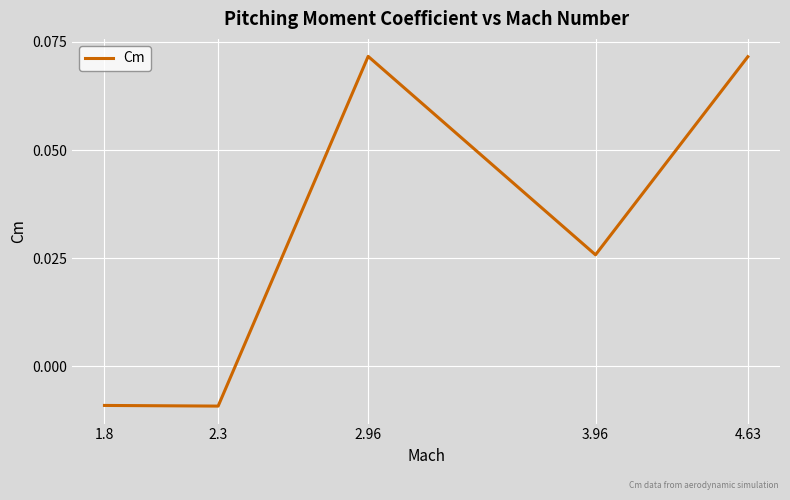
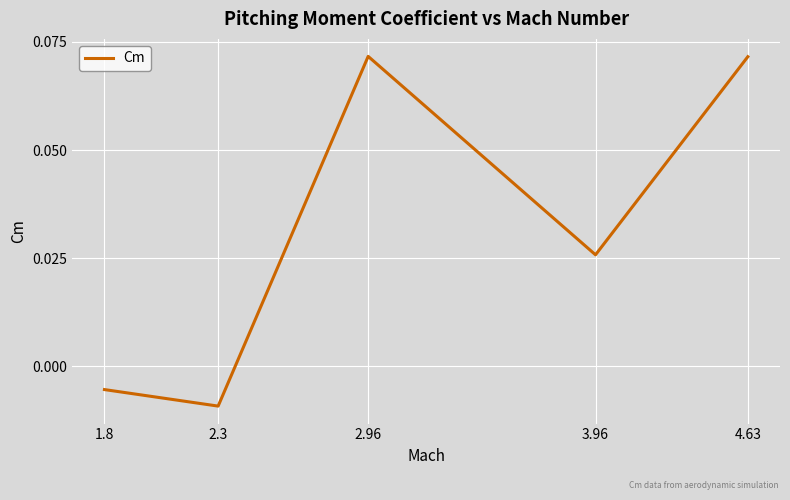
1.8: -0.009 -> -0.005
